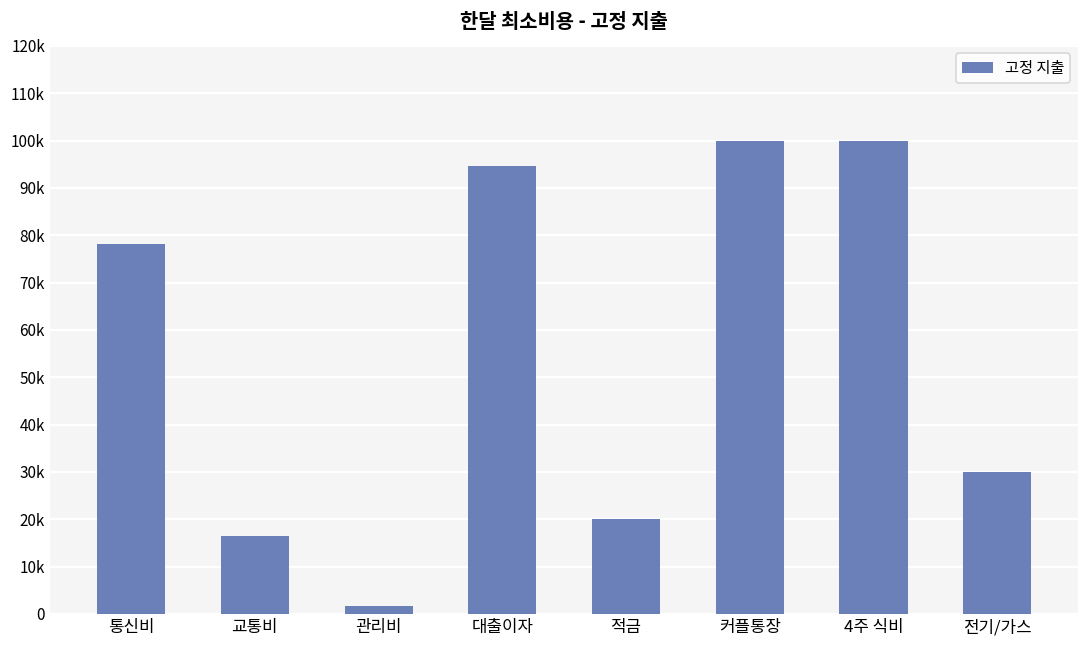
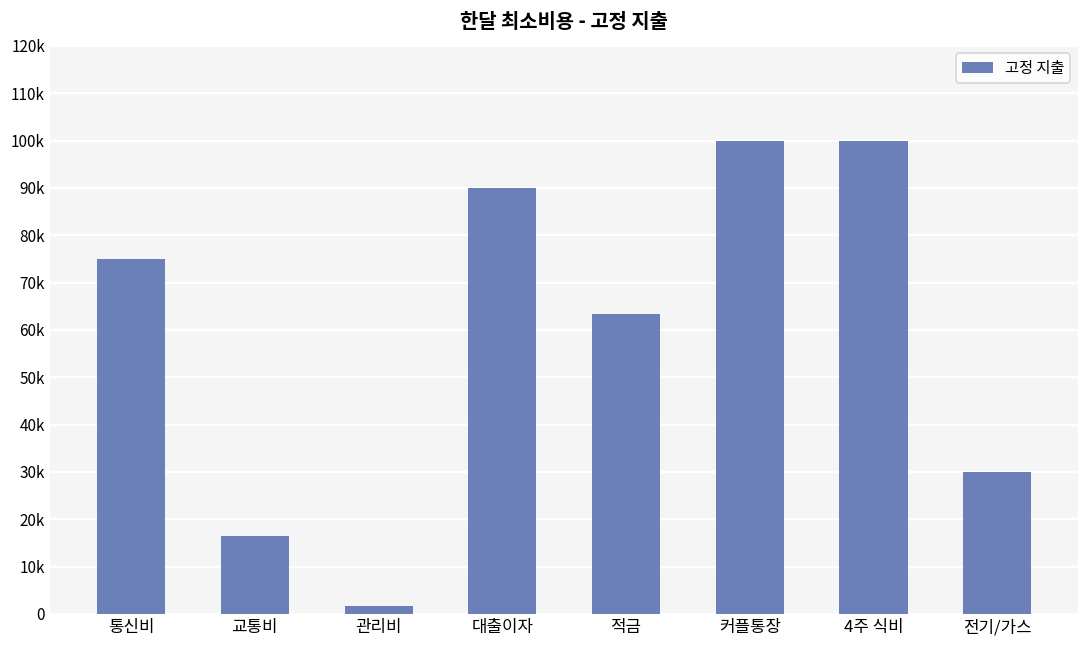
통신비: 78000 -> 75000
대출이자: 95000 -> 90000
적금: 20000 -> 63000
